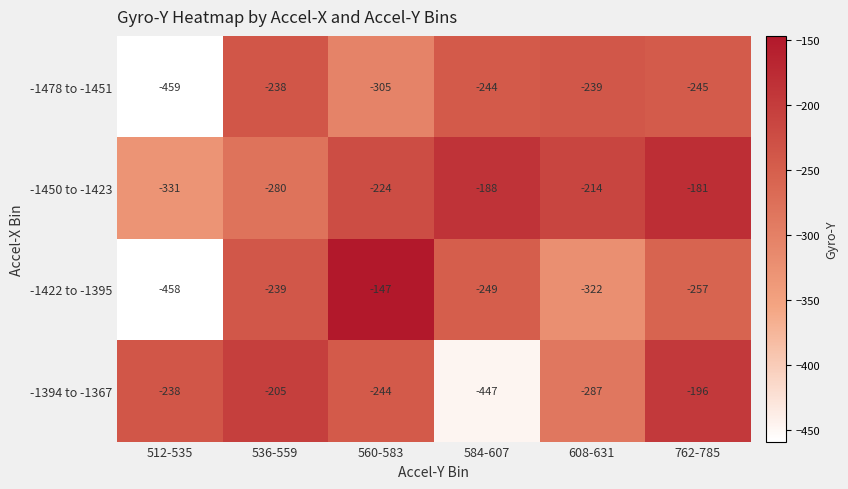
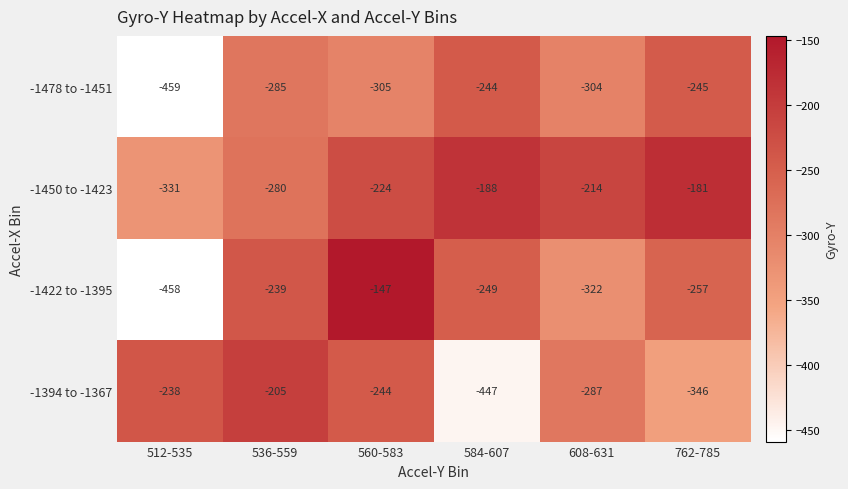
-1478 to -1451, 536-559: -238 -> -285
-1478 to -1451, 608-631: -239 -> -304
-1394 to -1367, 762-785: -196 -> -346
